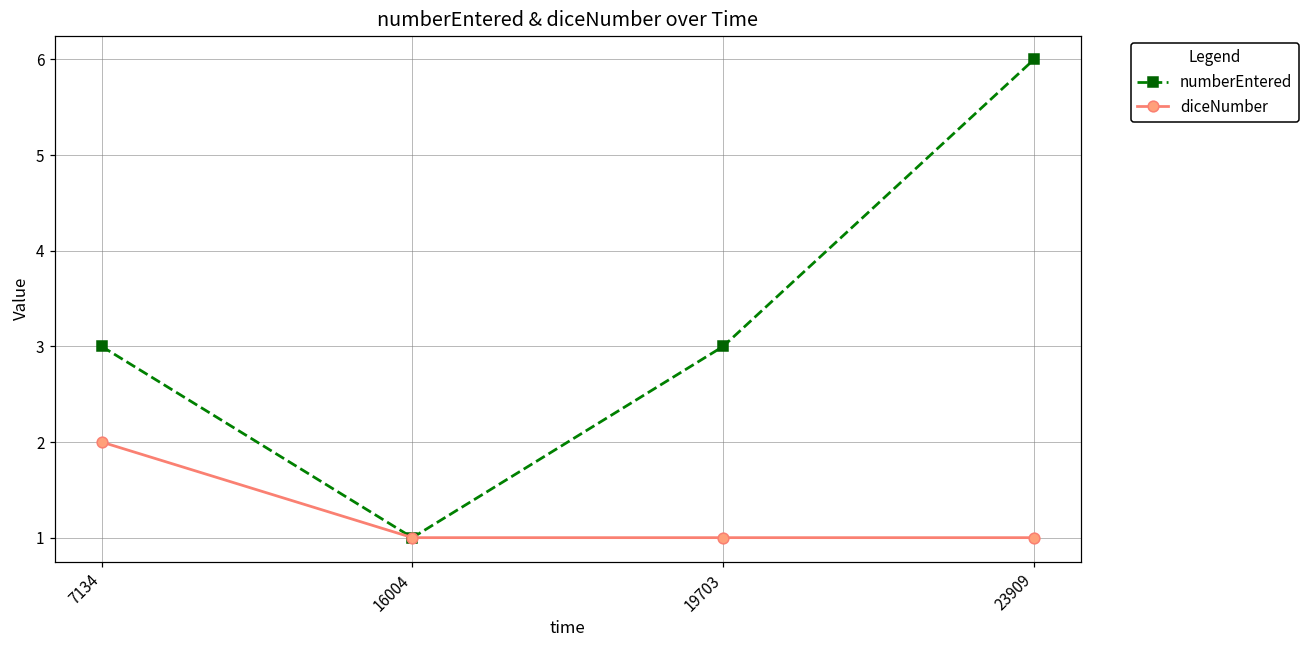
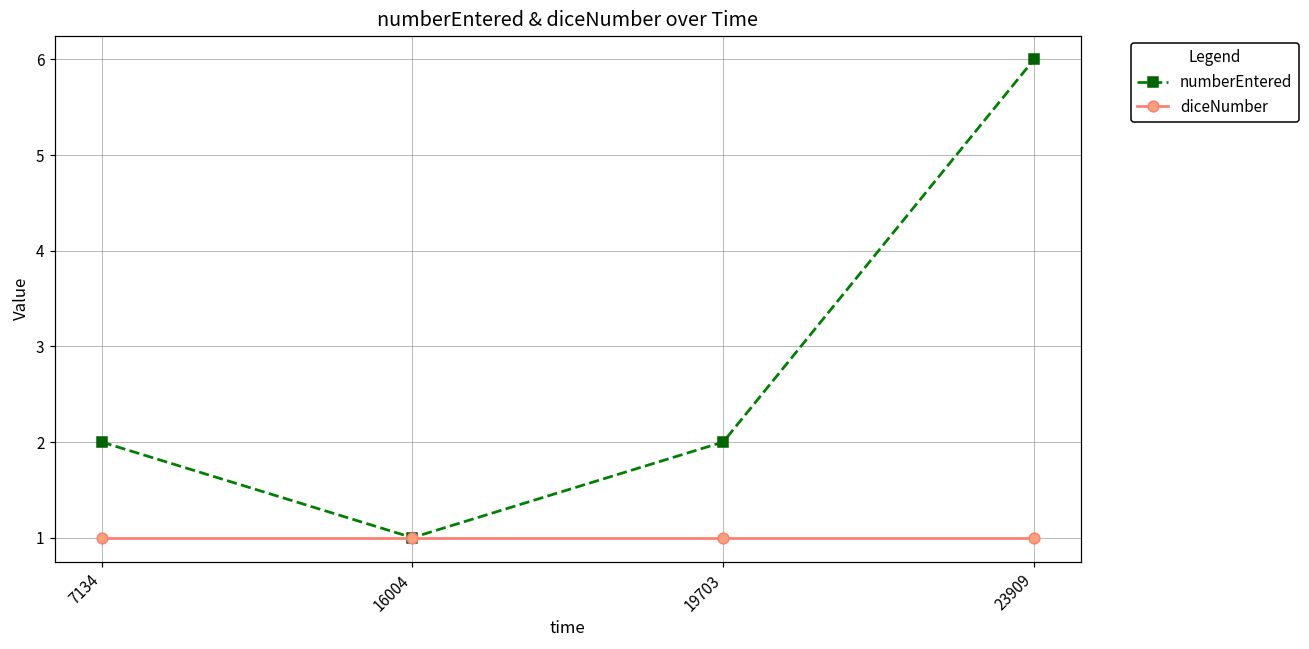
numberEntered, 7134: 3 -> 2
diceNumber, 7134: 2 -> 1
numberEntered, 19703: 3 -> 2
